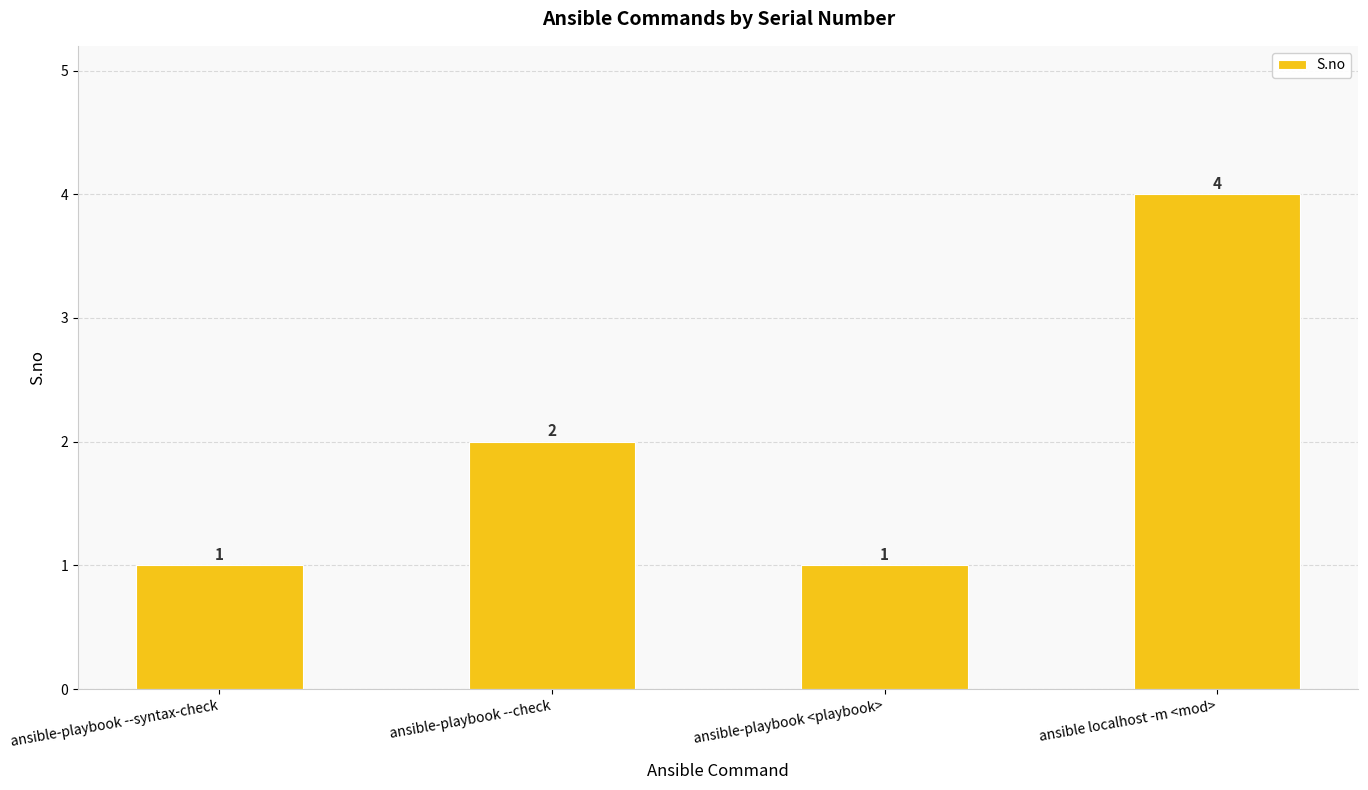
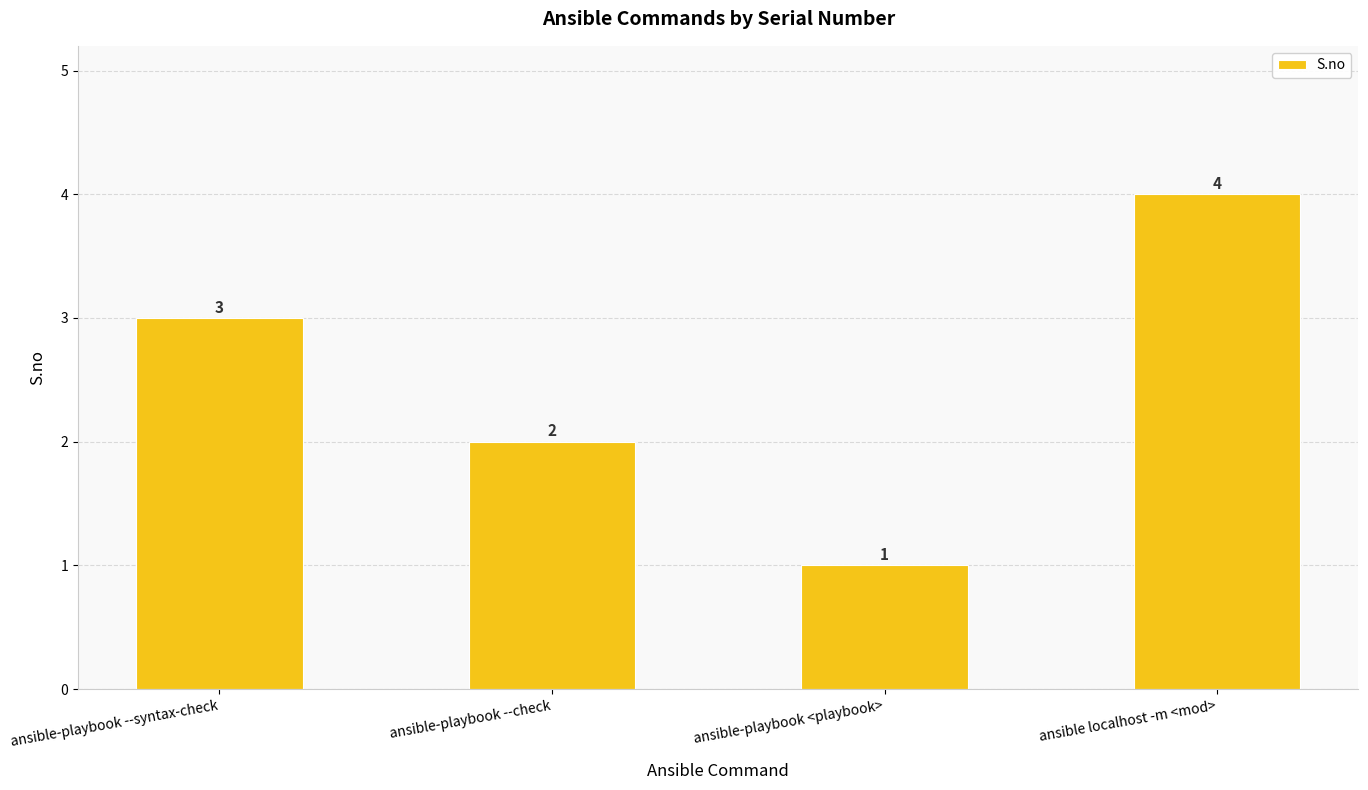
ansible-playbook --syntax-check: 1 -> 3
